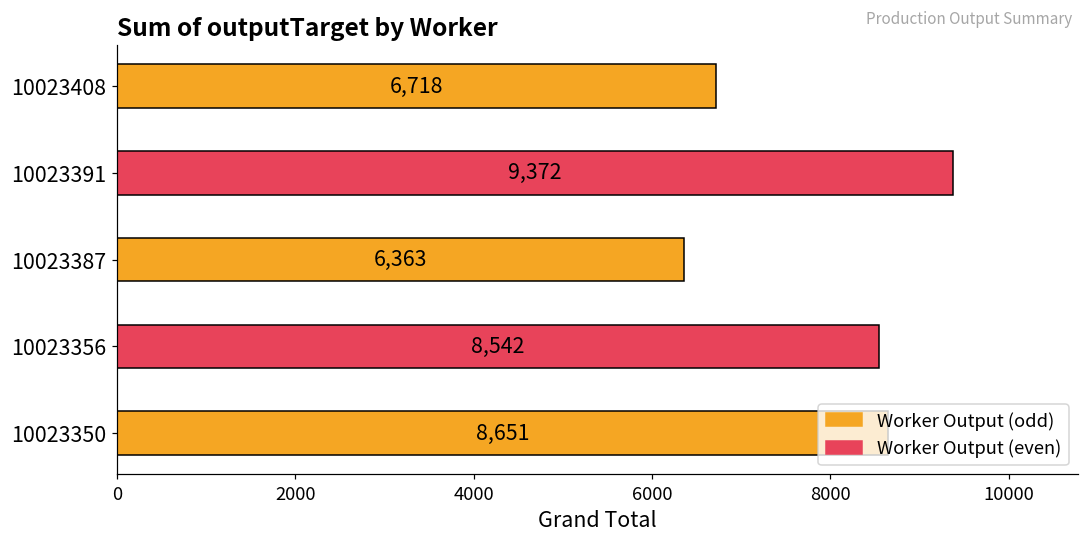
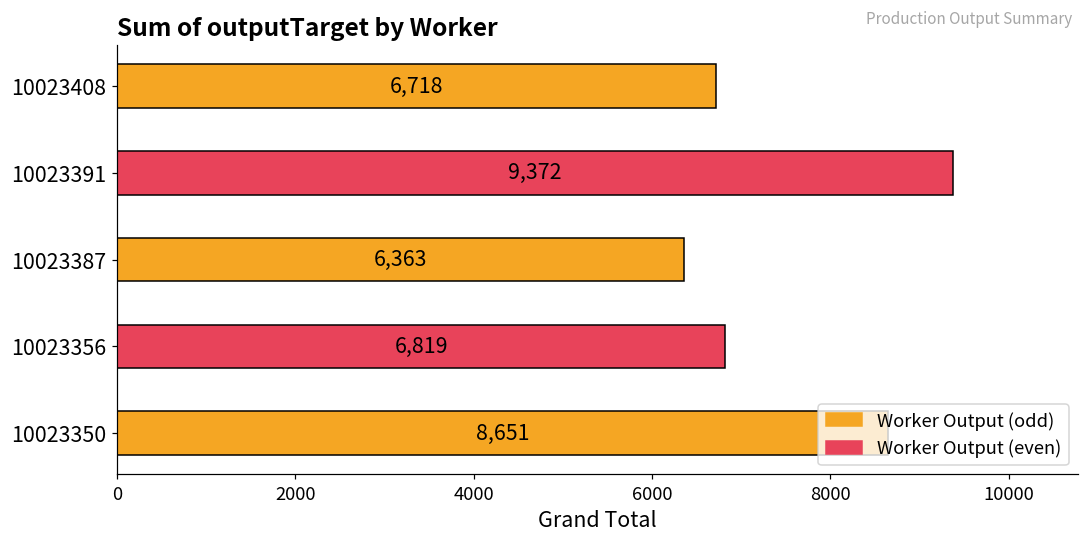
10023356: 8,542 -> 6,819
